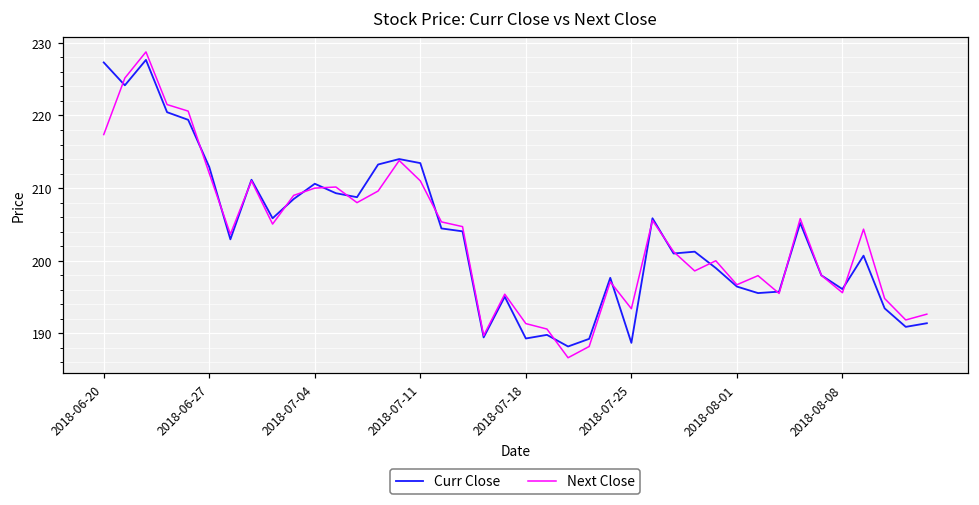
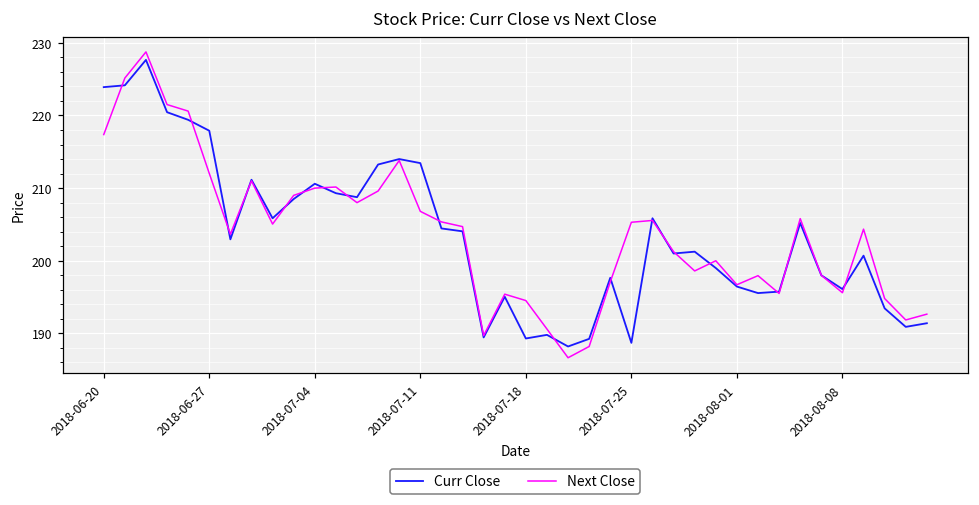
Curr Close, 2018-06-20: 227 -> 224
Curr Close, 2018-06-27: 213 -> 218
Next Close, 2018-07-11: 211 -> 207
Next Close, 2018-07-18: 191 -> 195
Next Close, 2018-07-25: 193 -> 205
